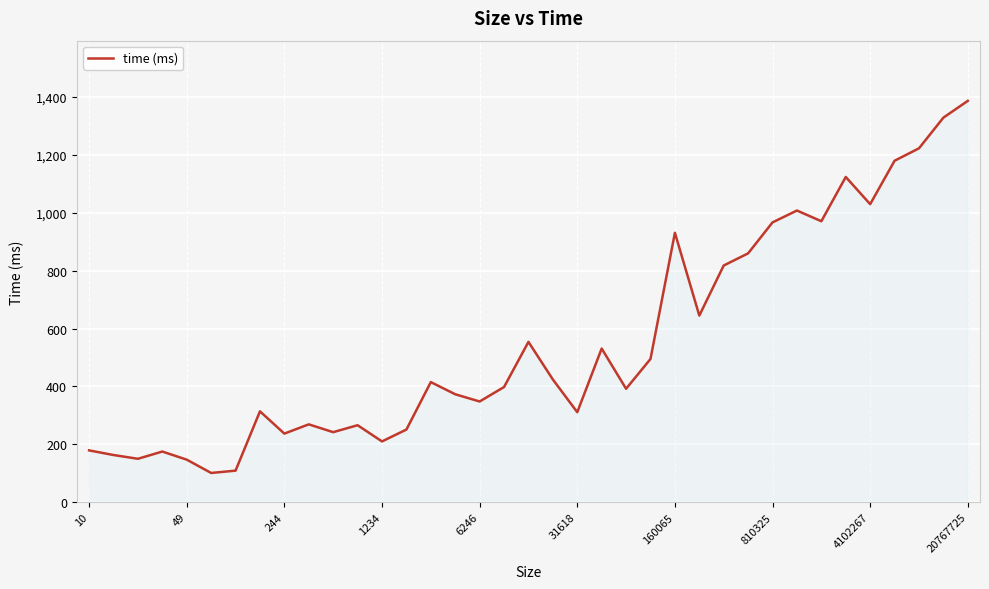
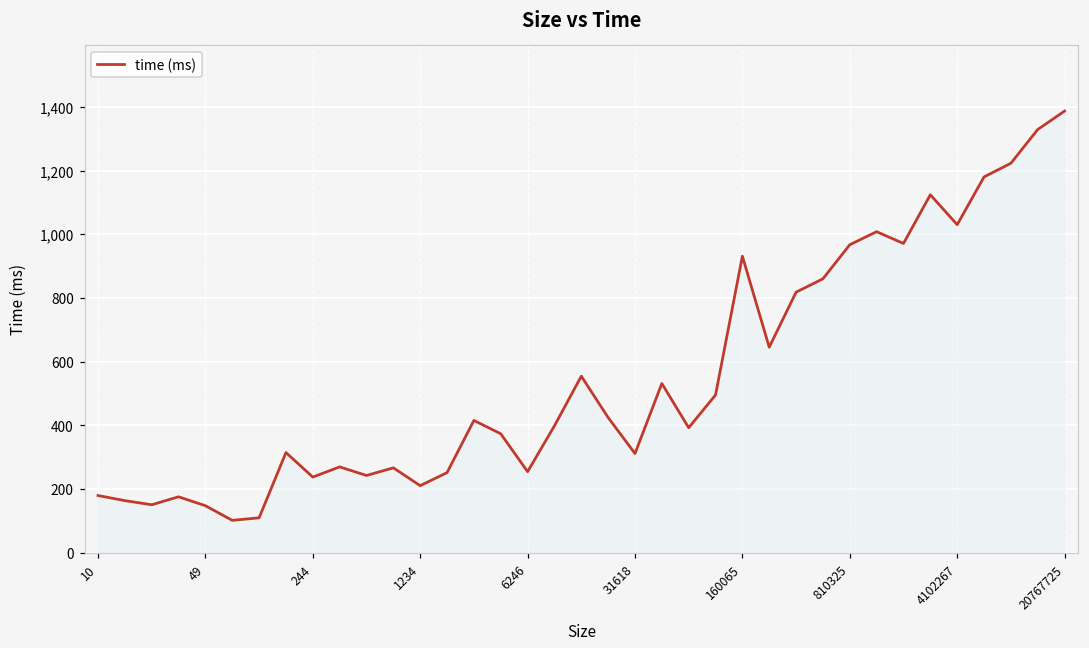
6246: 350 -> 250
